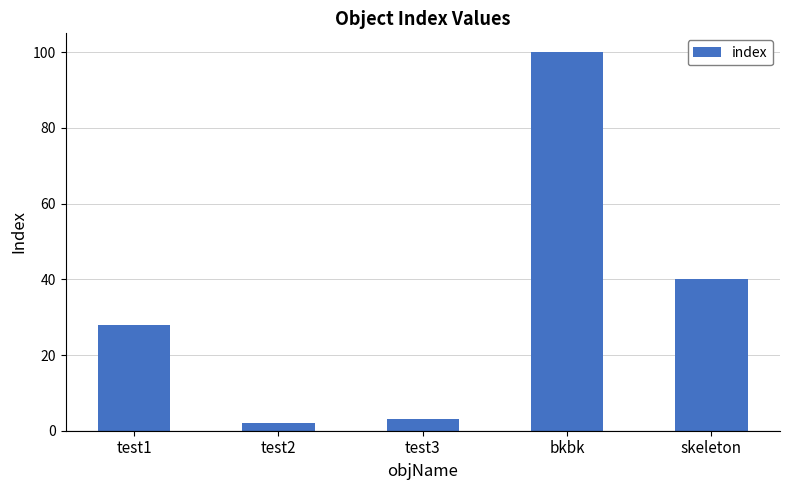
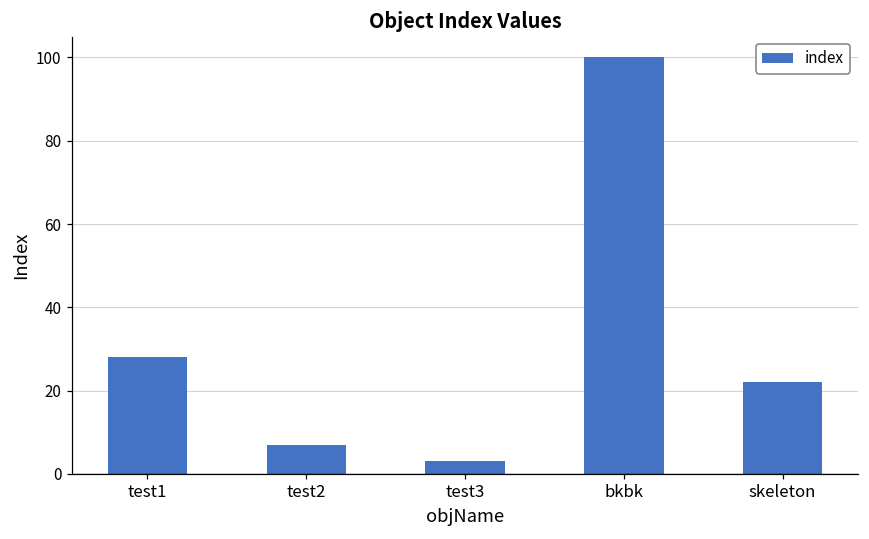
test2: 2 -> 7
skeleton: 40 -> 22
